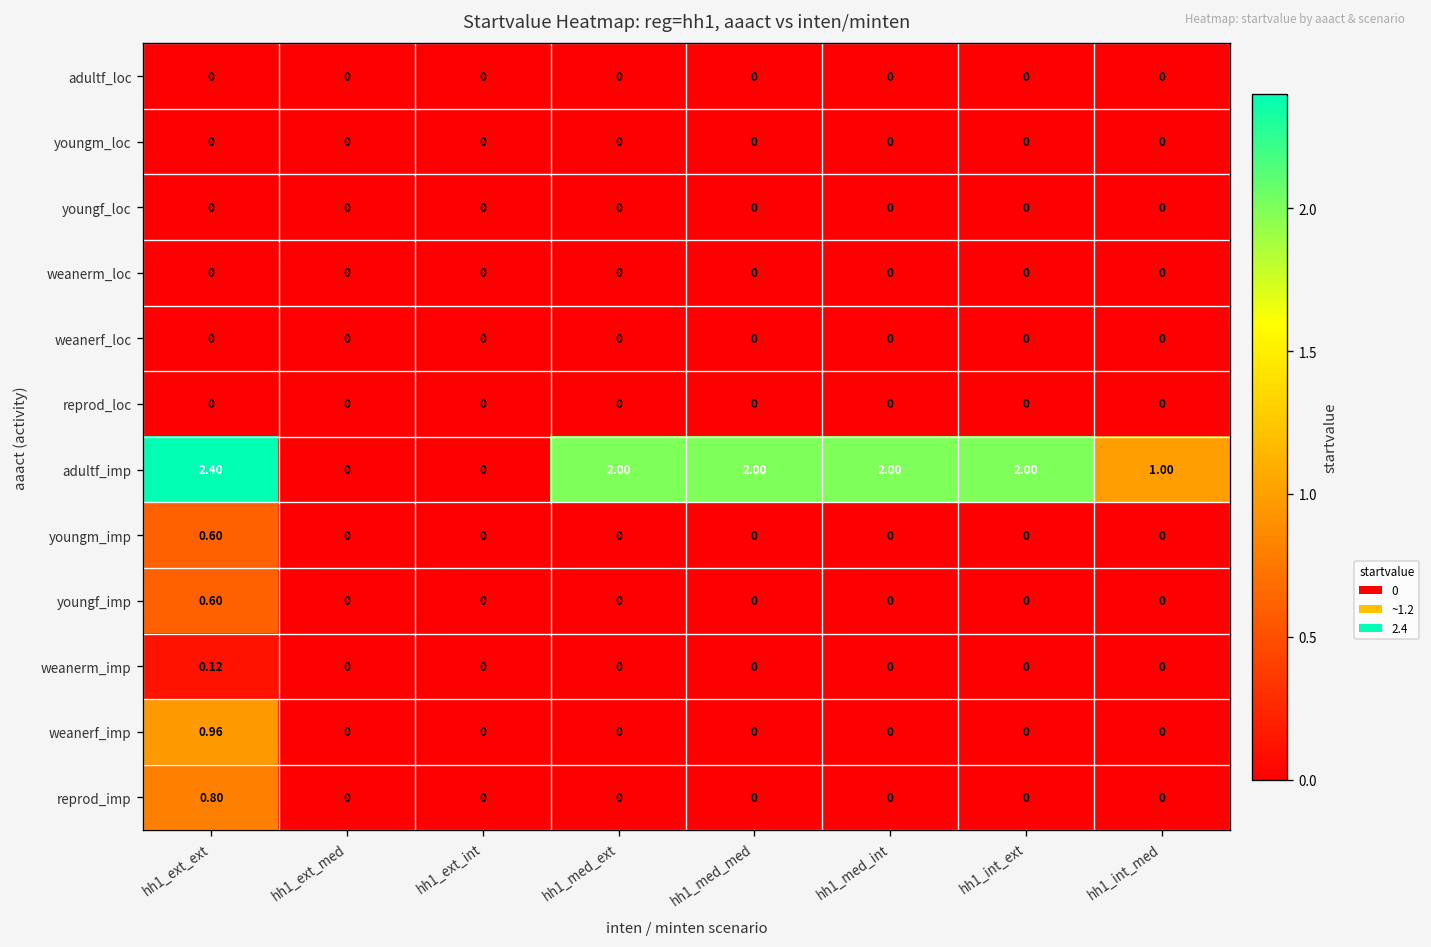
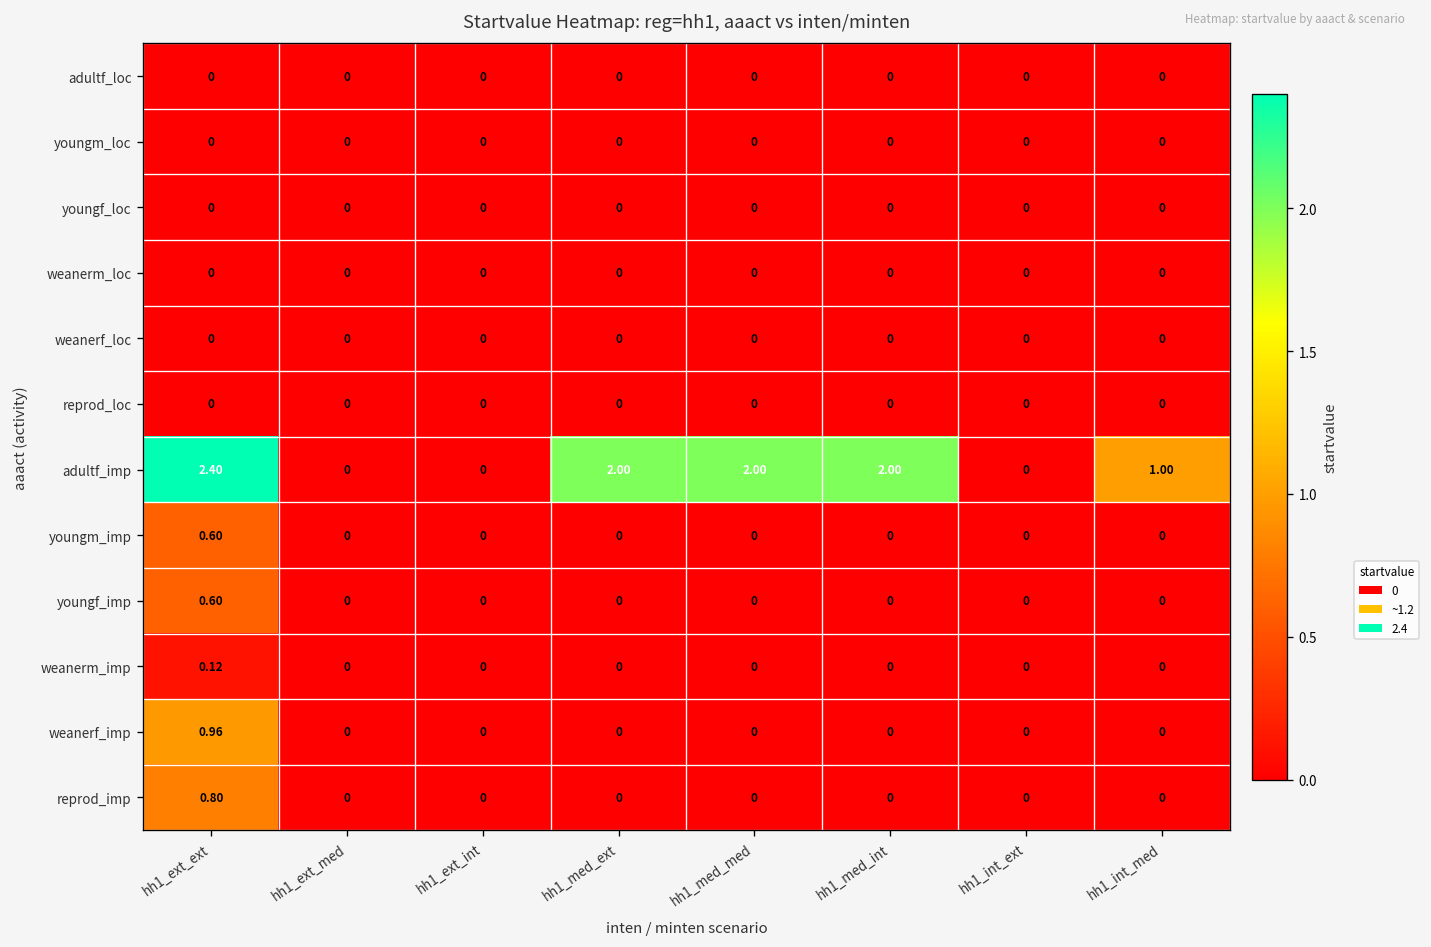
adultf_imp, hh1_int_ext: 2.00 -> 0
